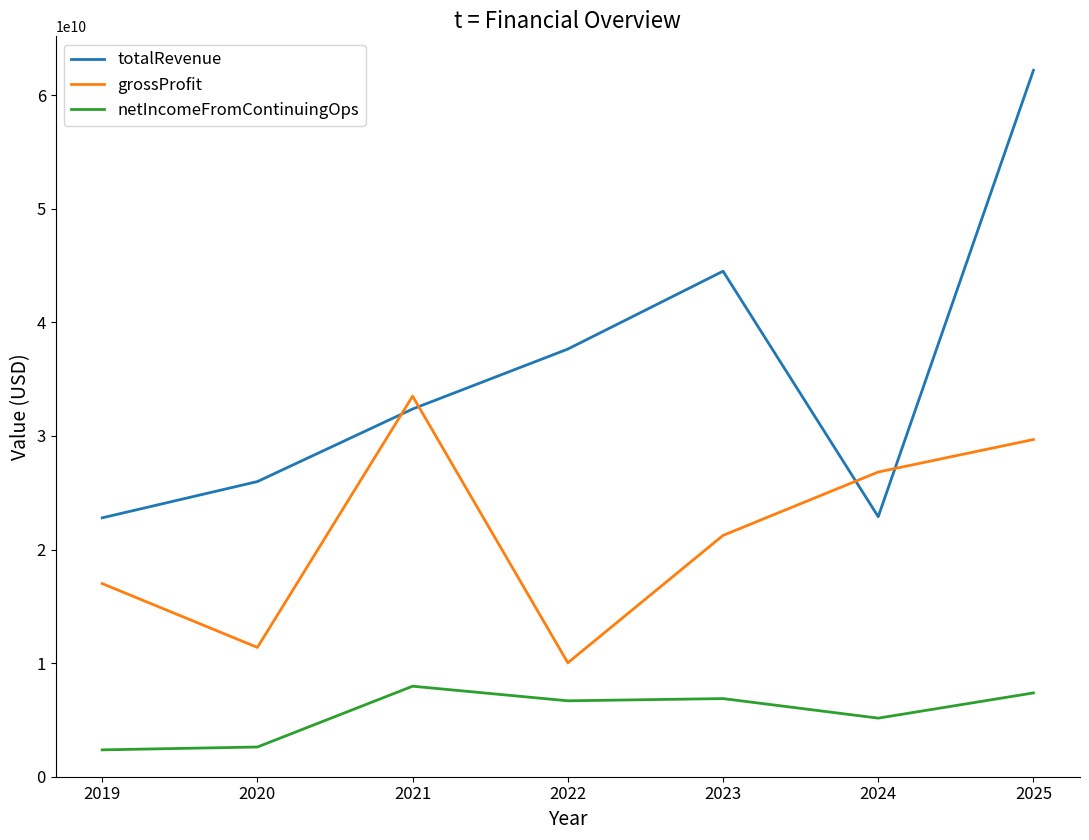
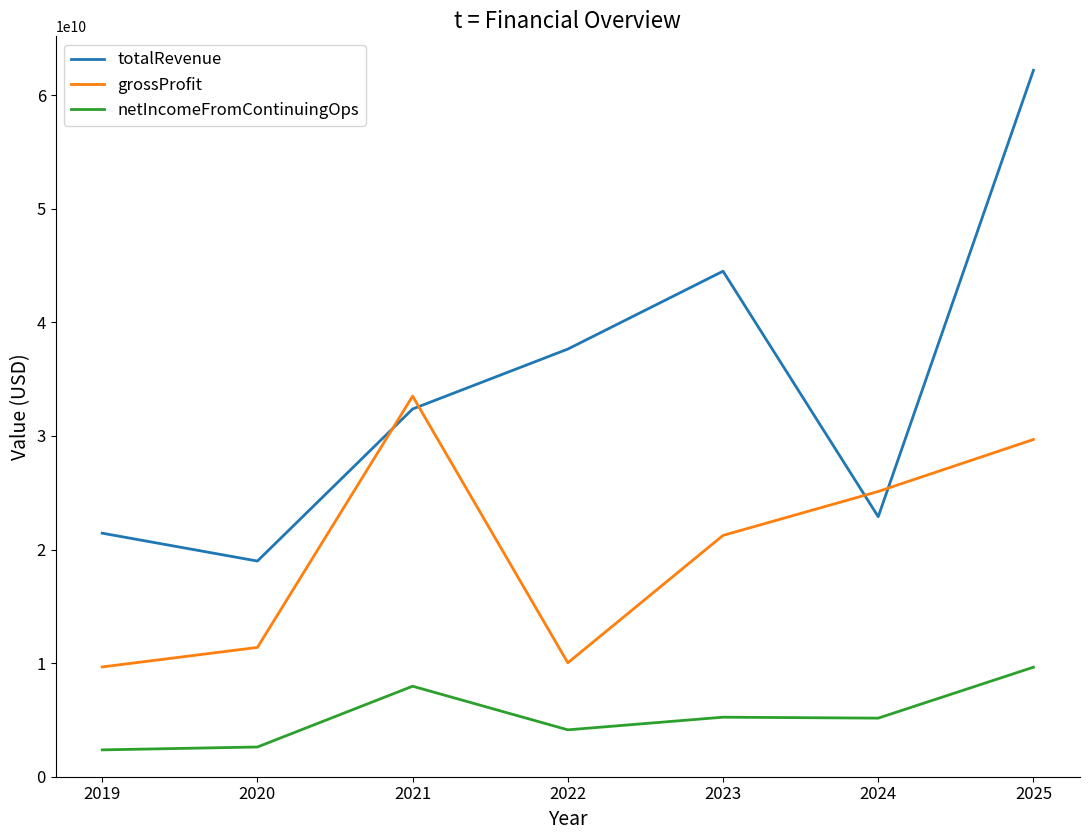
totalRevenue, 2019: 22800000000 -> 21400000000
grossProfit, 2019: 17000000000 -> 9700000000
totalRevenue, 2020: 26000000000 -> 19000000000
netIncomeFromContinuingOps, 2022: 6700000000 -> 4100000000
netIncomeFromContinuingOps, 2023: 6900000000 -> 5200000000
grossProfit, 2024: 26800000000 -> 25100000000
netIncomeFromContinuingOps, 2025: 7400000000 -> 9600000000
